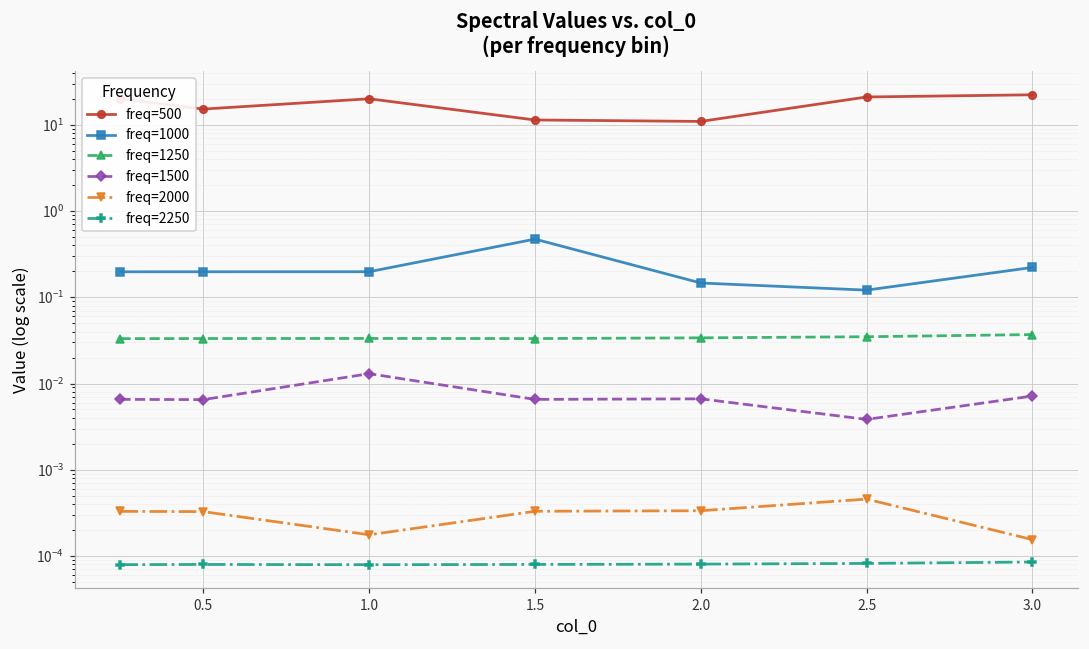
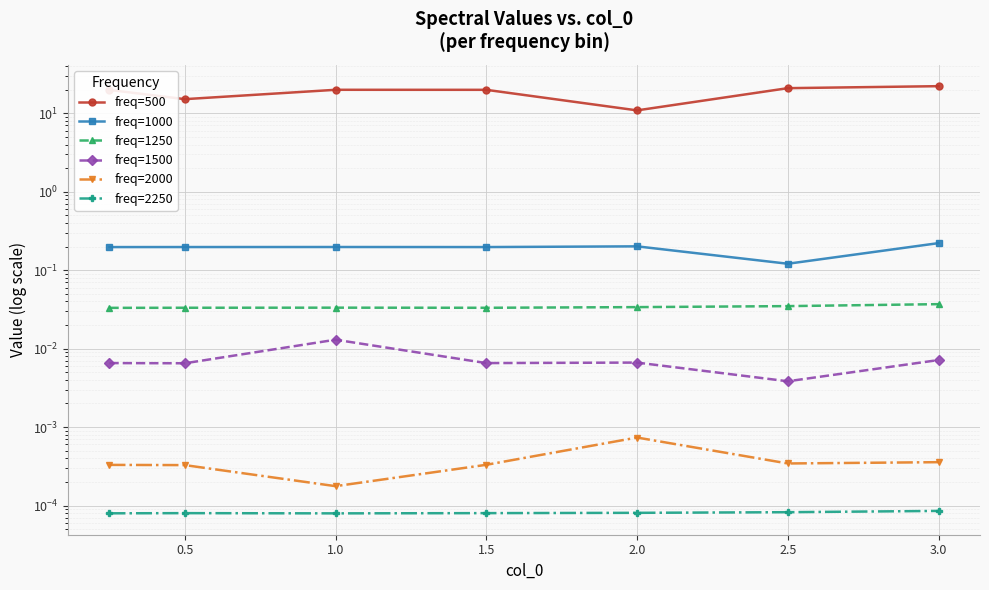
freq=500, 1.5: 11 -> 20
freq=1000, 1.5: 0.5 -> 0.20
freq=1000, 2.0: 0.15 -> 0.20
freq=2000, 2.0: 0.00034 -> 0.0007
freq=2000, 2.5: 0.0005 -> 0.0003
freq=2000, 3.0: 0.00016 -> 0.0004
